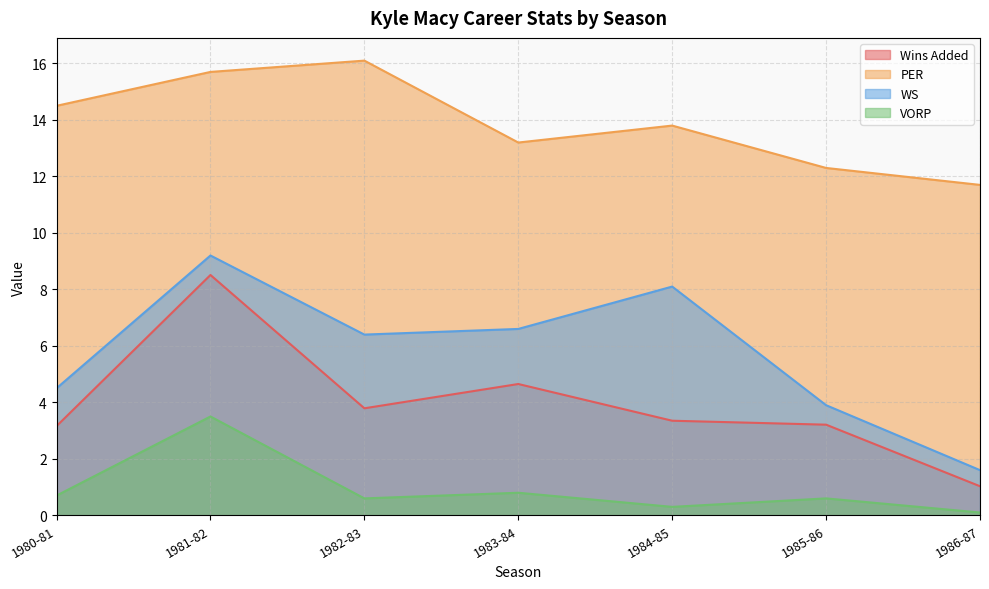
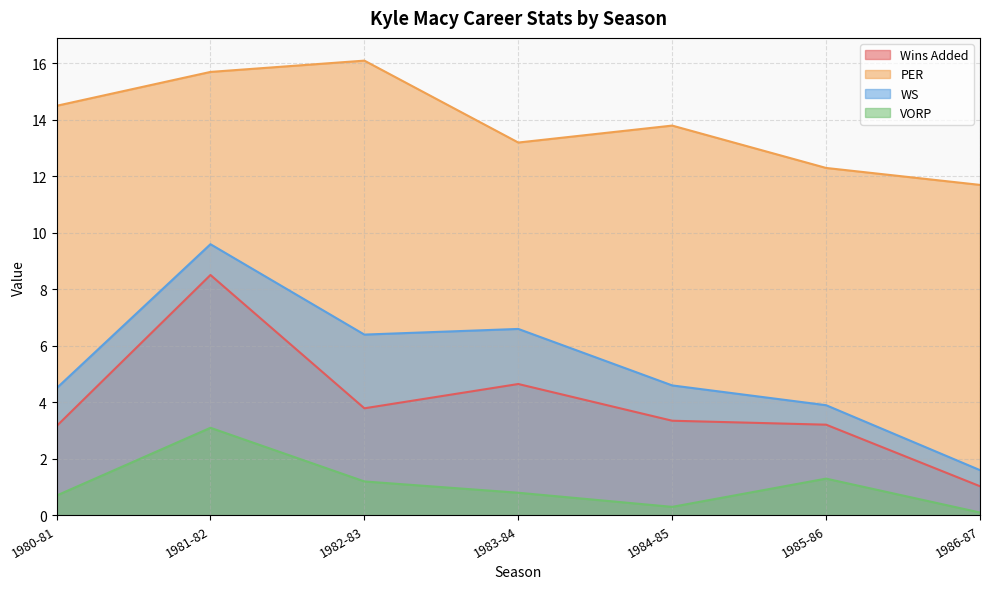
WS, 1981-82: 9.2 -> 9.6
VORP, 1981-82: 3.5 -> 3.1
VORP, 1982-83: 0.6 -> 1.2
WS, 1984-85: 8.1 -> 4.6
VORP, 1985-86: 0.6 -> 1.3
